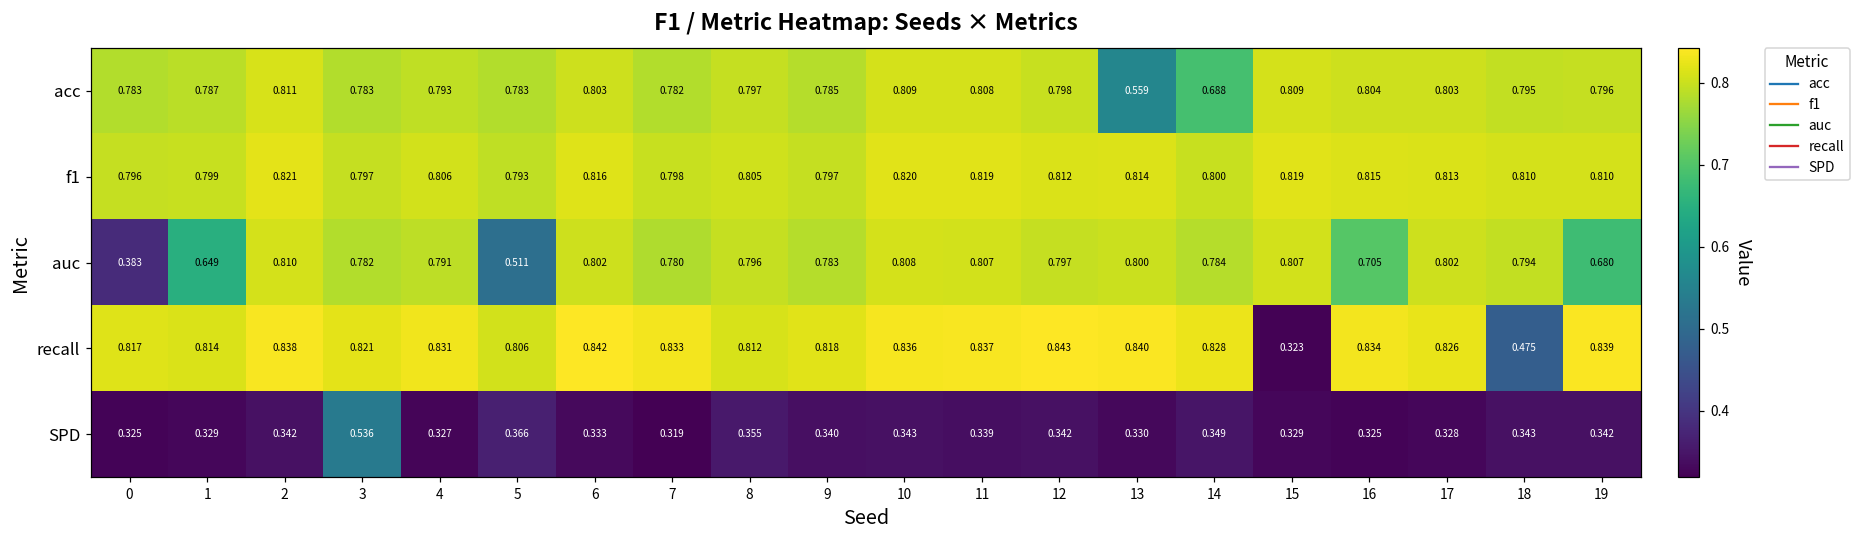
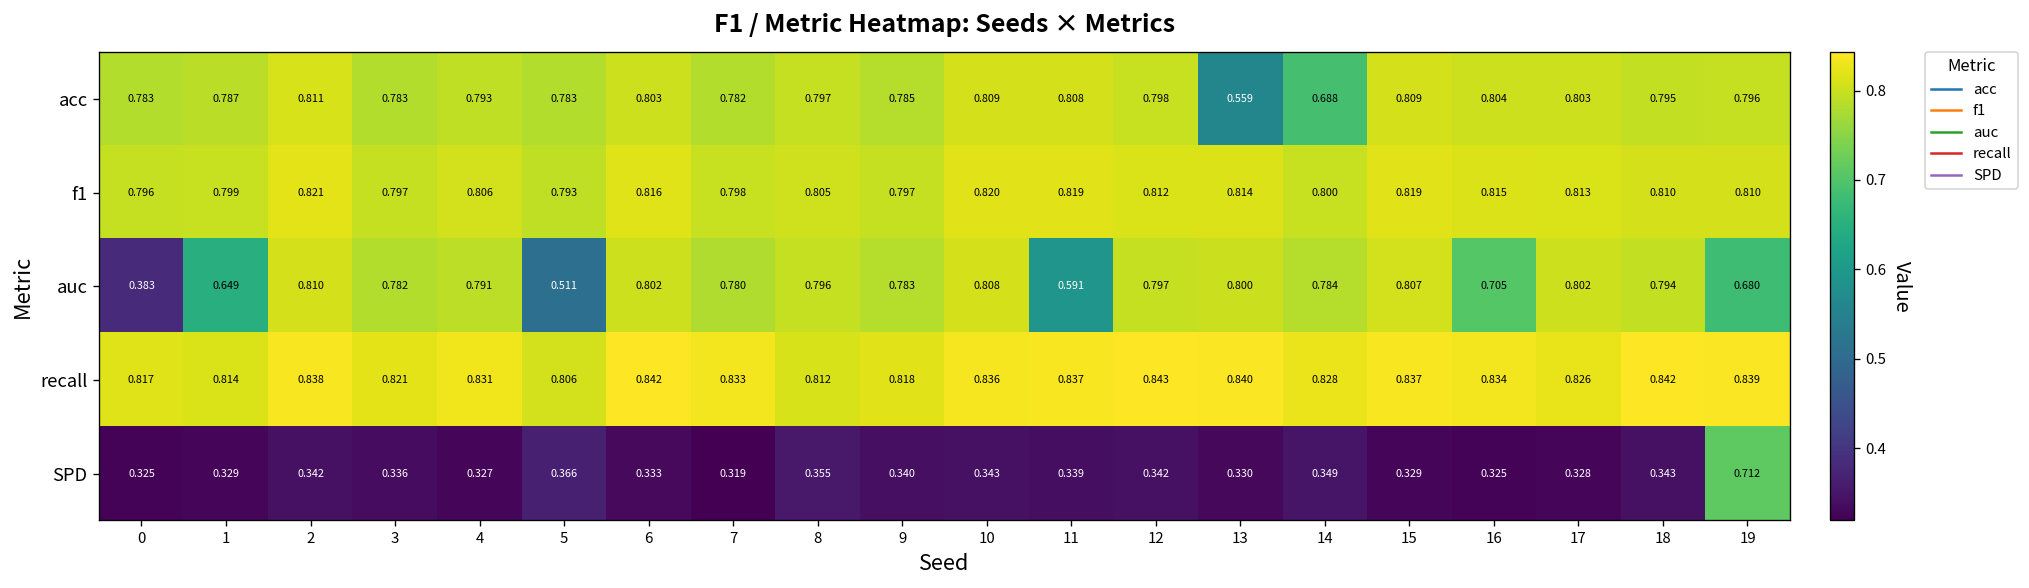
auc, 11: 0.807 -> 0.591
recall, 15: 0.323 -> 0.837
recall, 18: 0.475 -> 0.842
SPD, 3: 0.536 -> 0.336
SPD, 19: 0.342 -> 0.712
